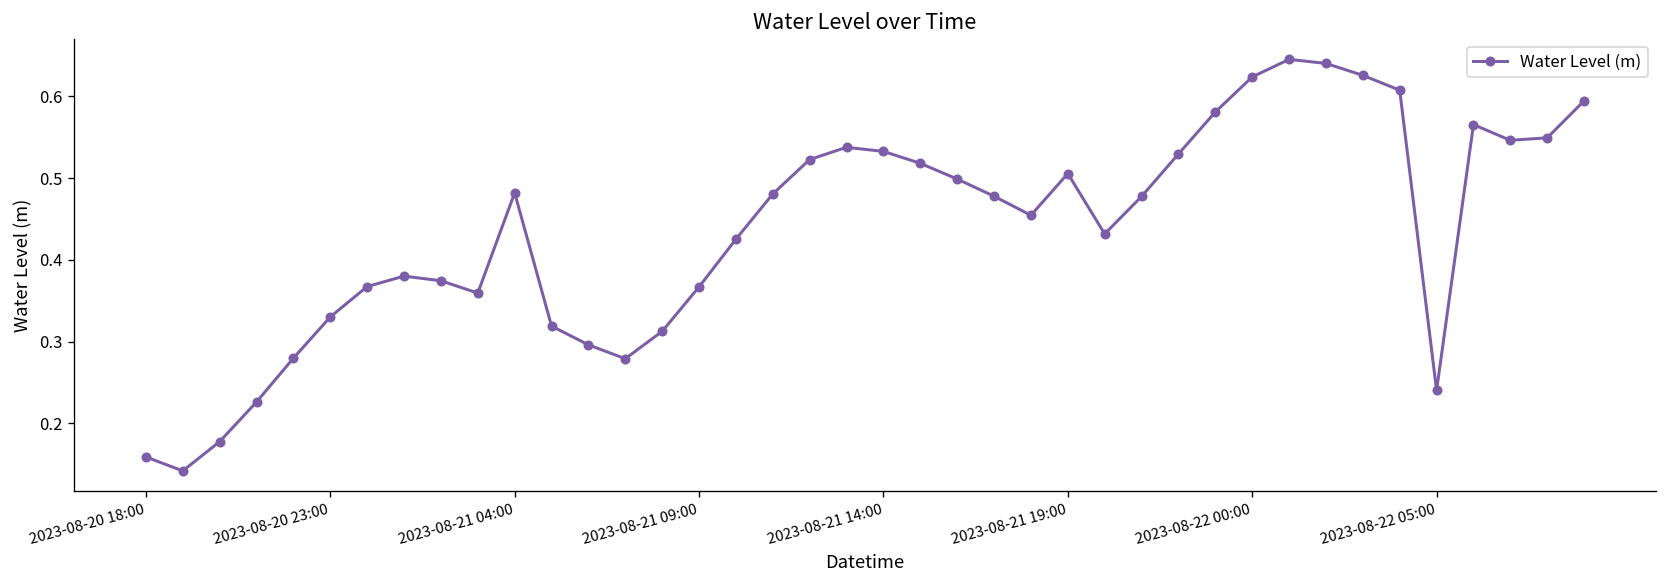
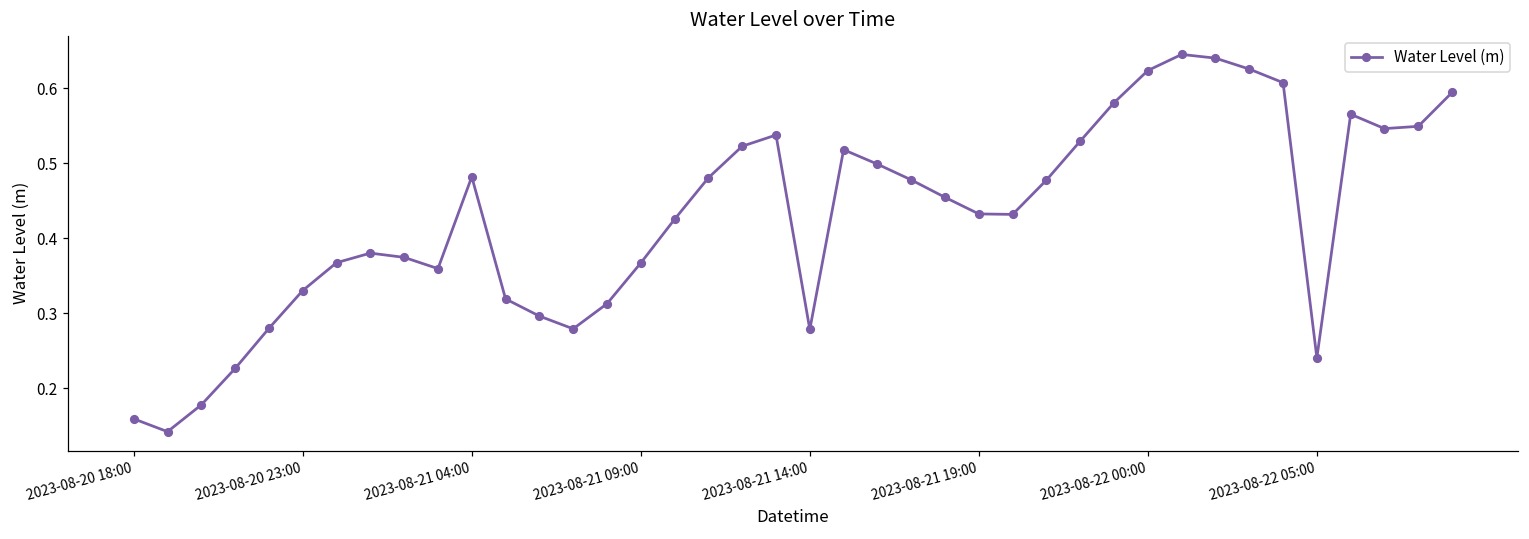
2023-08-21 14:00: 0.53 -> 0.28
2023-08-21 19:00: 0.51 -> 0.43
